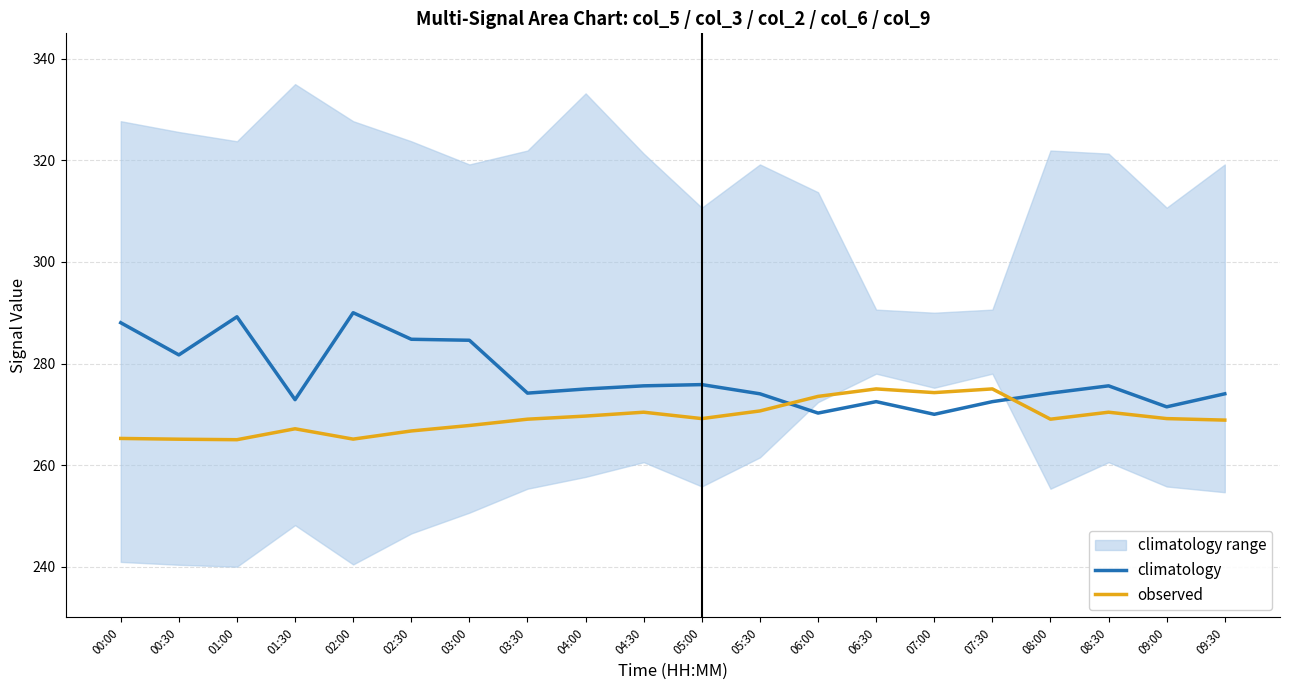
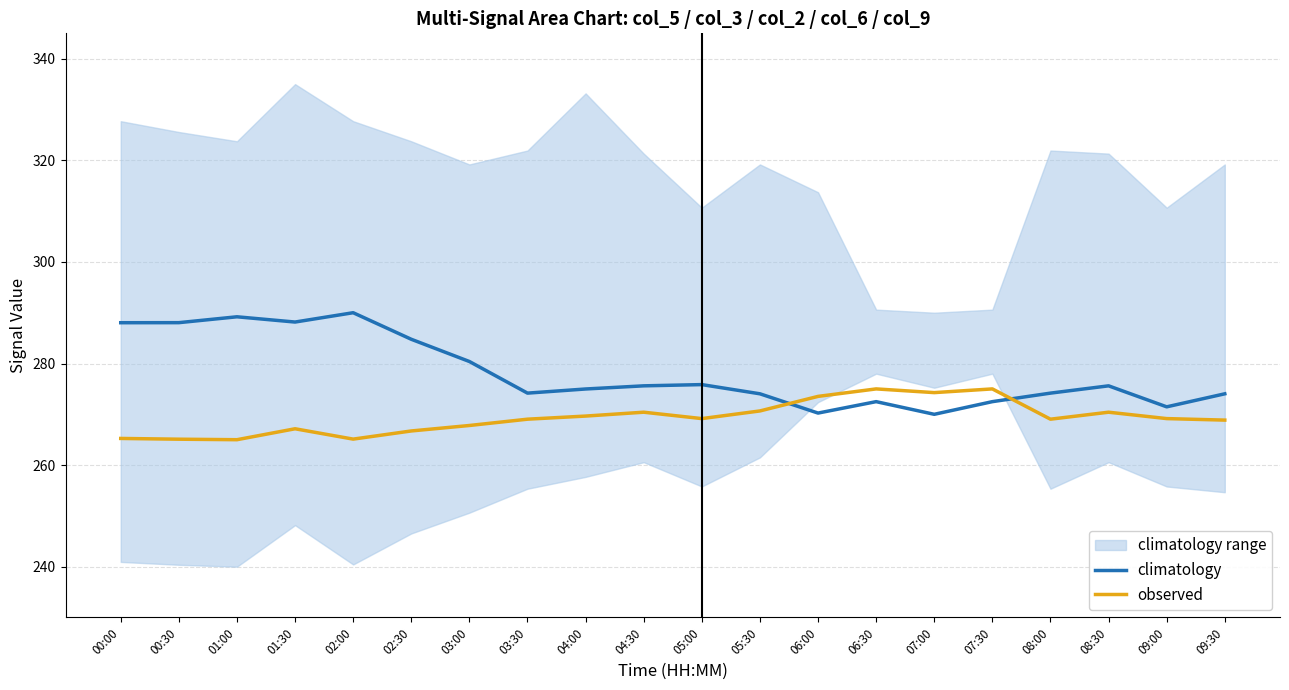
climatology, 00:30: 282 -> 288
climatology, 01:30: 273 -> 288
climatology, 03:00: 285 -> 280
